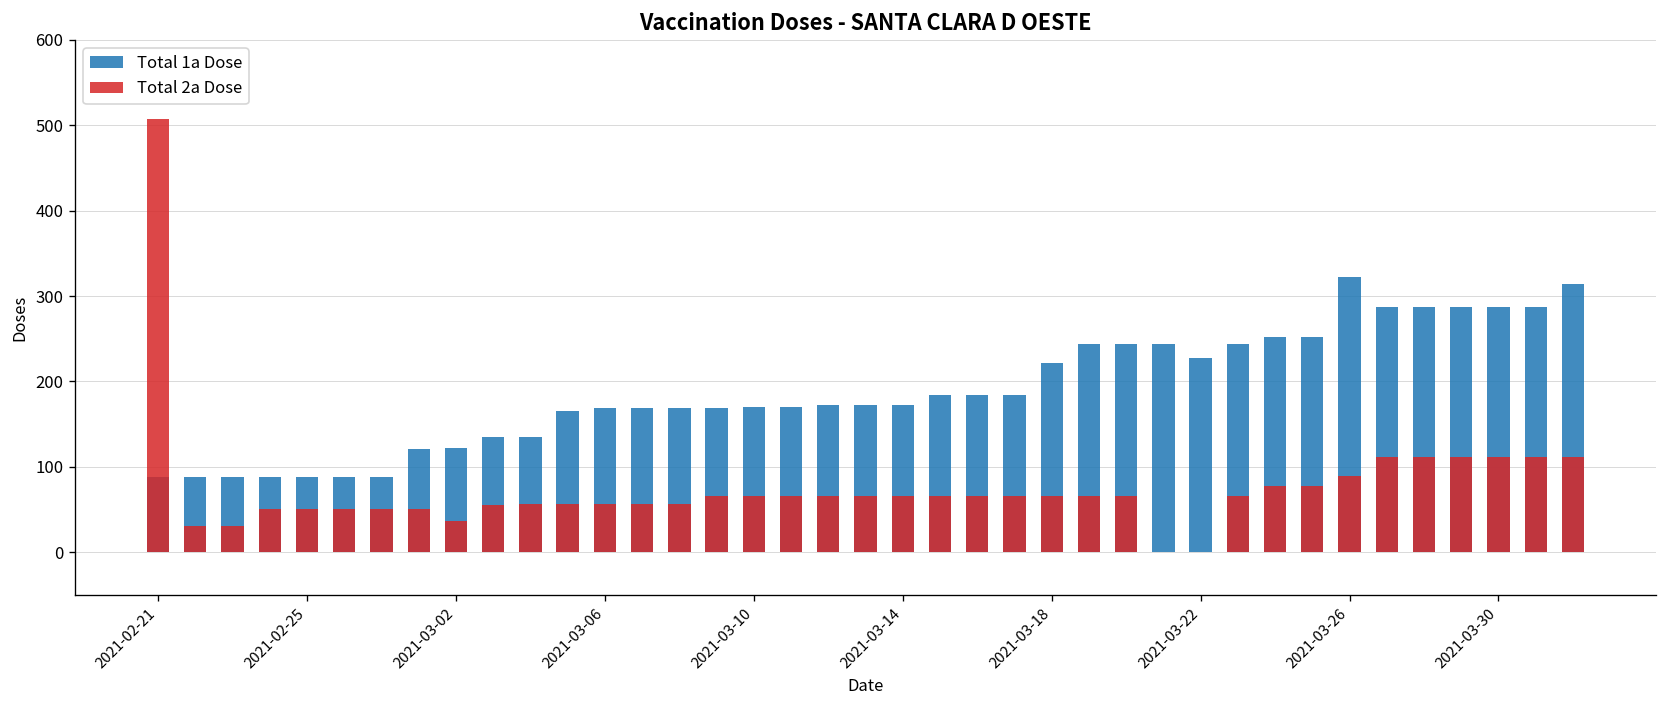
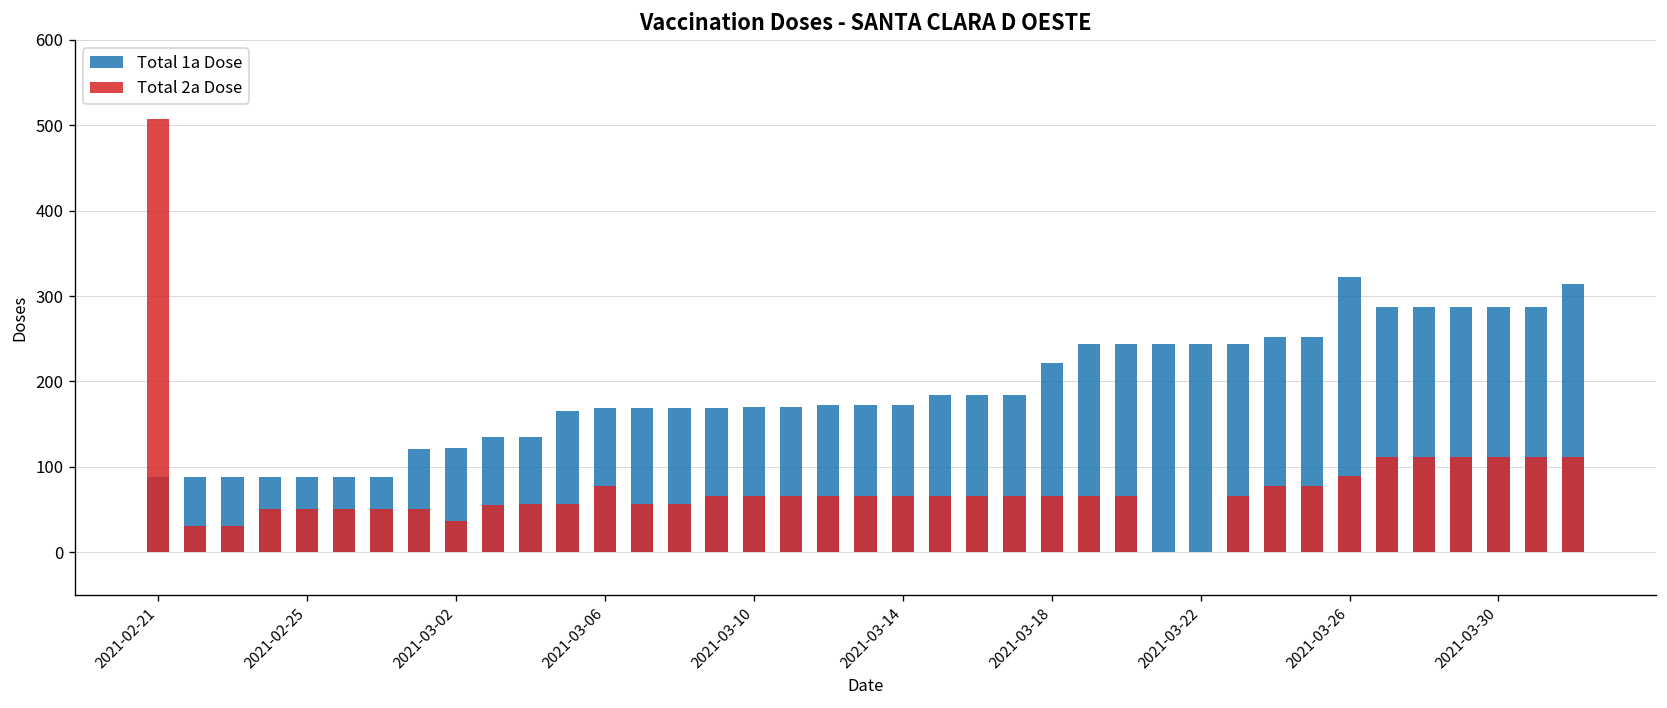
Total 2a Dose, 2021-03-06: 60 -> 80
Total 1a Dose, 2021-03-22: 230 -> 240
